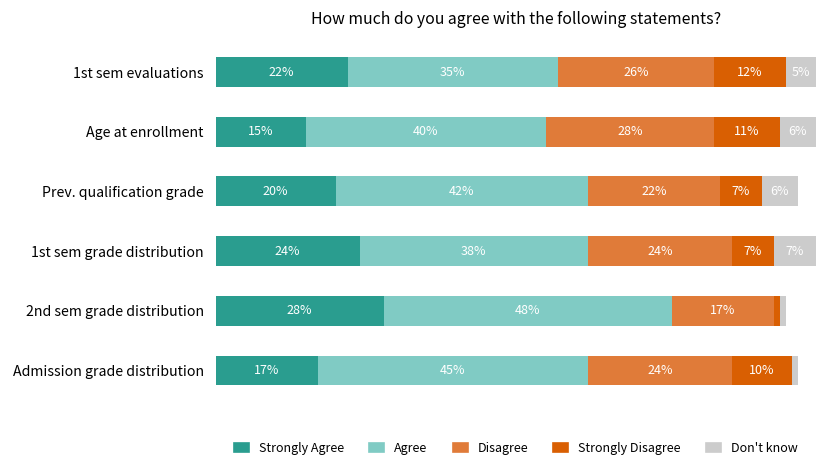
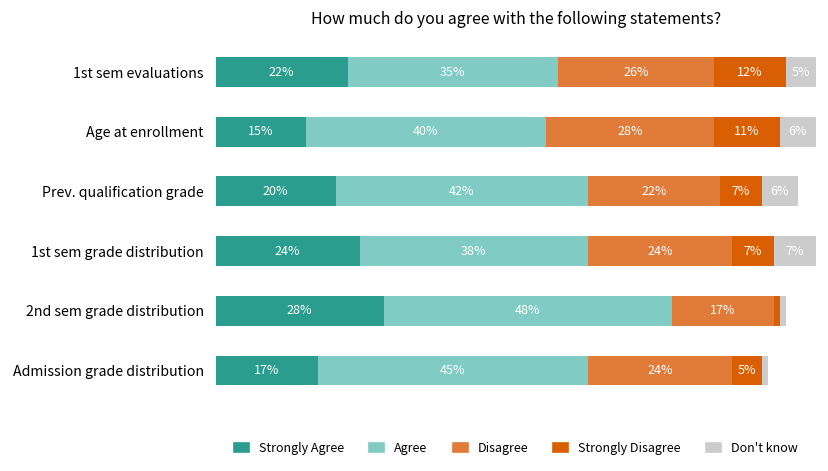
Strongly Disagree, Admission grade distribution: 10% -> 5%
